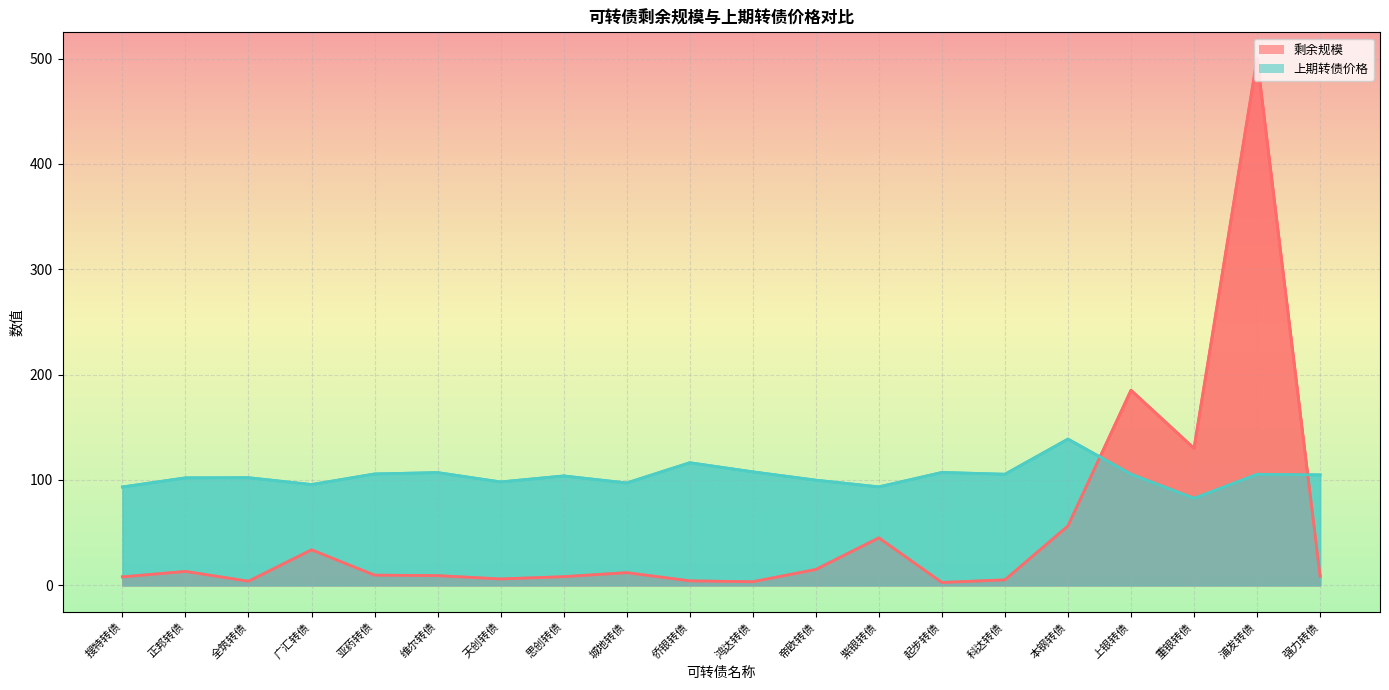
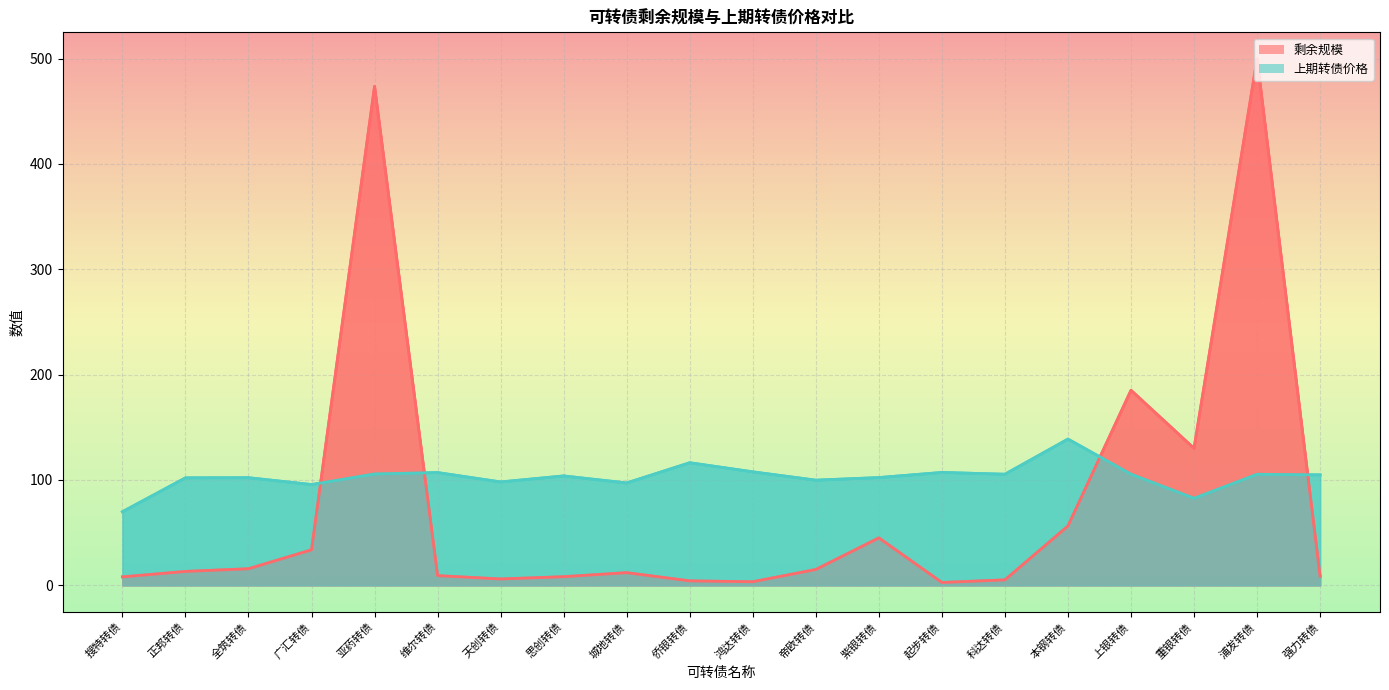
上期转债价格, 搜特转债: 93 -> 70
剩余规模, 全筑转债: 4 -> 16
剩余规模, 亚药转债: 10 -> 474
上期转债价格, 紫银转债: 93 -> 102
